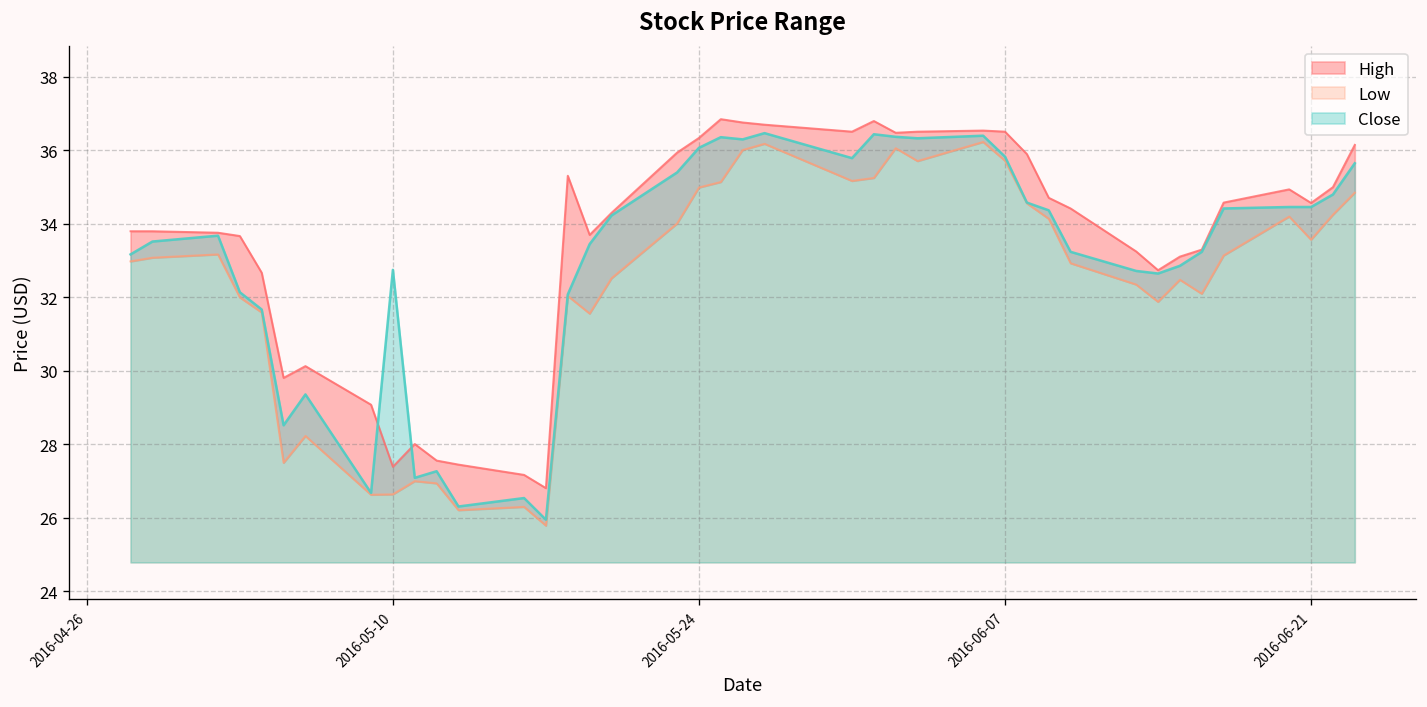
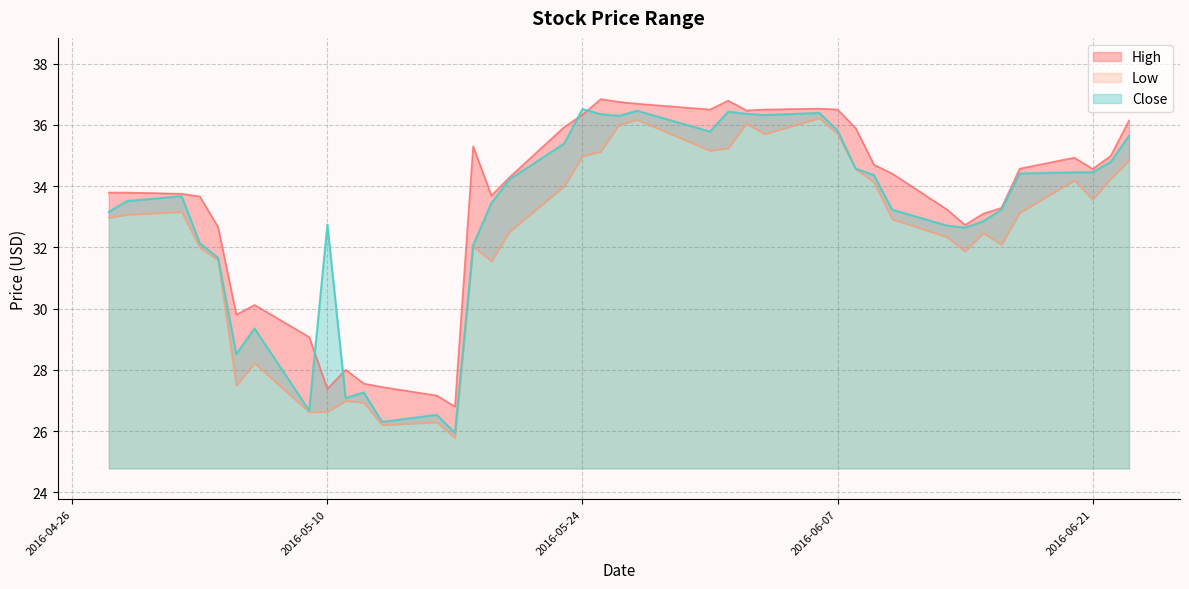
Close, 2016-05-24: 36.1 -> 36.5
